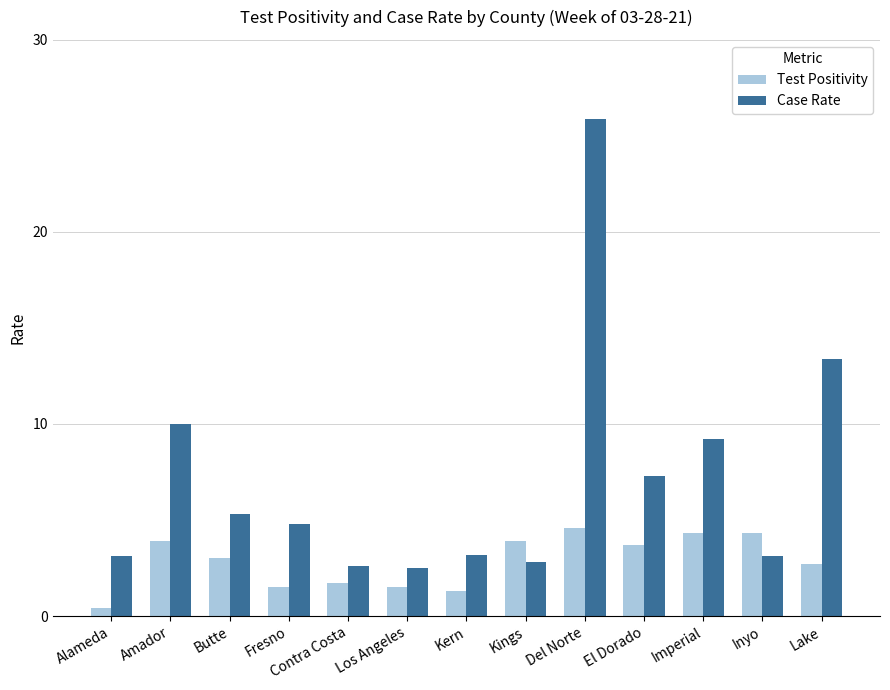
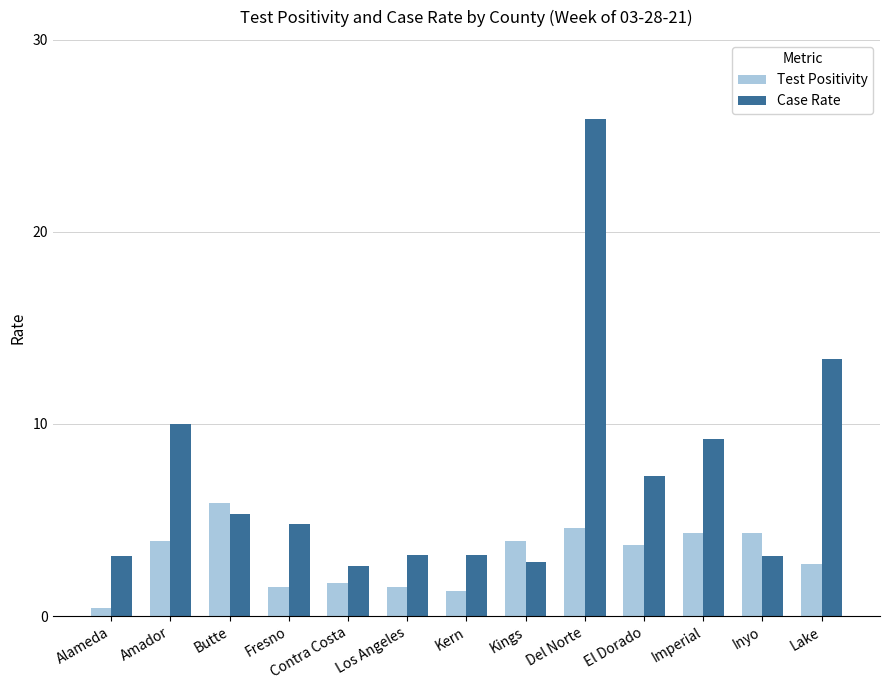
Test Positivity, Butte: 3.0 -> 5.9
Case Rate, Los Angeles: 2.5 -> 3.2
